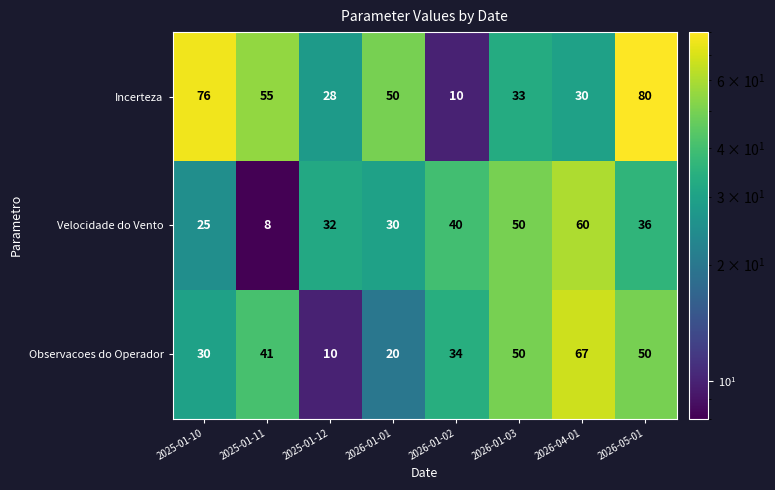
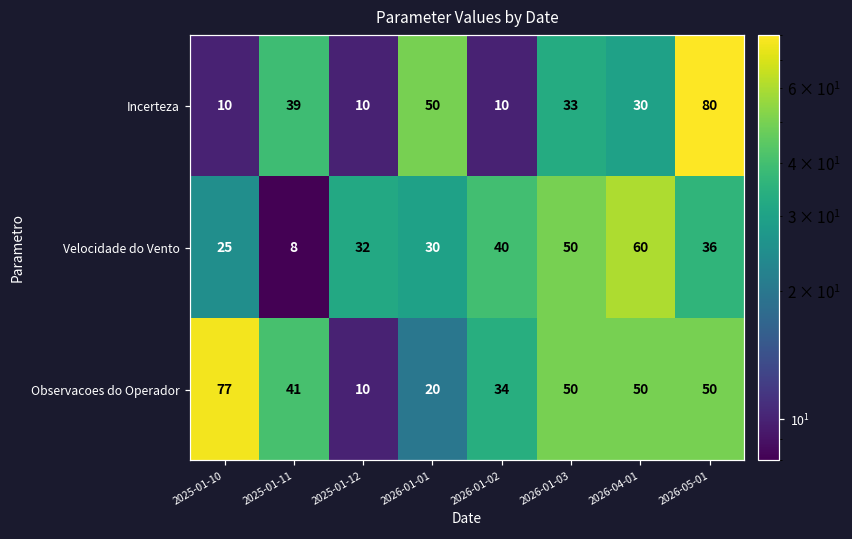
Incerteza, 2025-01-10: 76 -> 10
Incerteza, 2025-01-11: 55 -> 39
Incerteza, 2025-01-12: 28 -> 10
Observacoes do Operador, 2025-01-10: 30 -> 77
Observacoes do Operador, 2026-04-01: 67 -> 50
